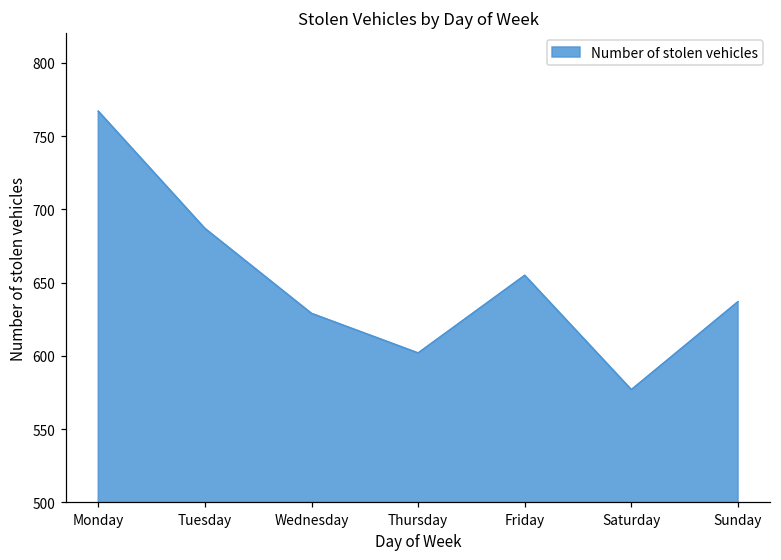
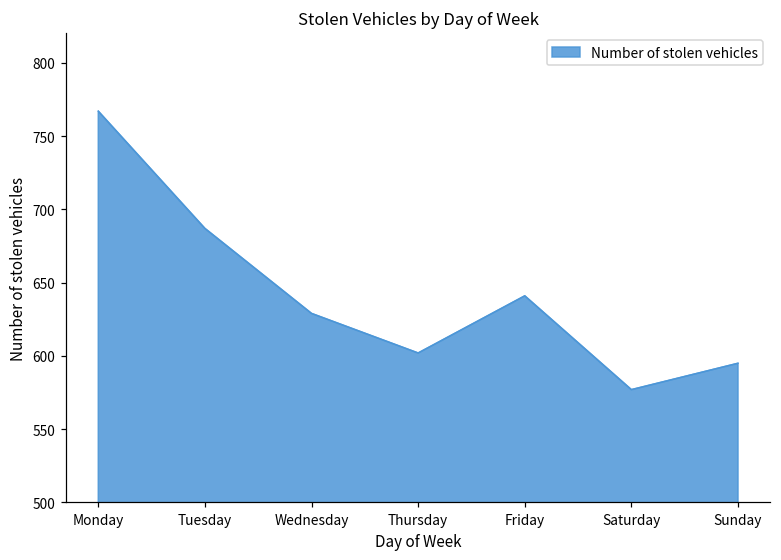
Friday: 655 -> 641
Sunday: 637 -> 595
